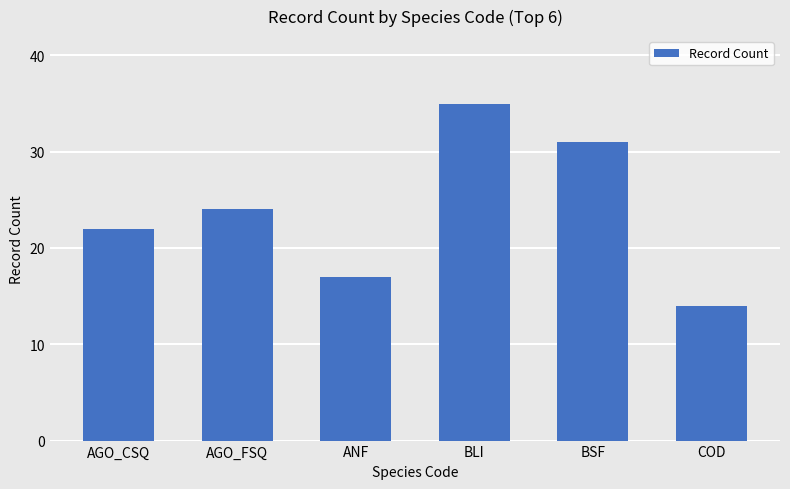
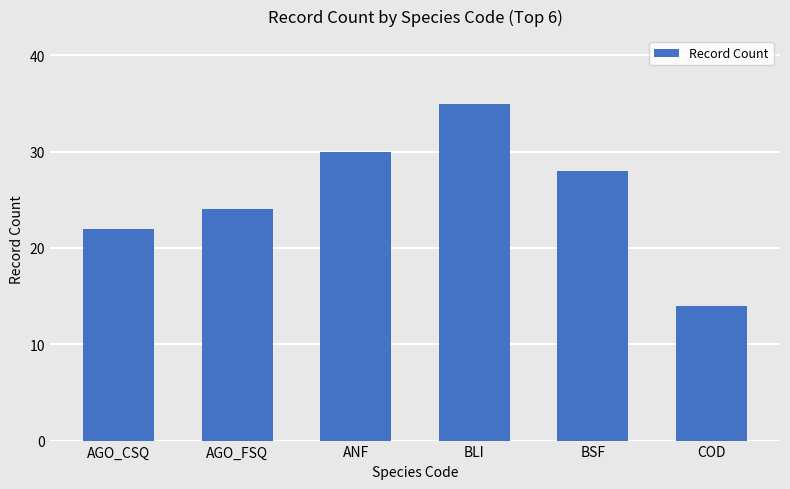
ANF: 17 -> 30
BSF: 31 -> 28
